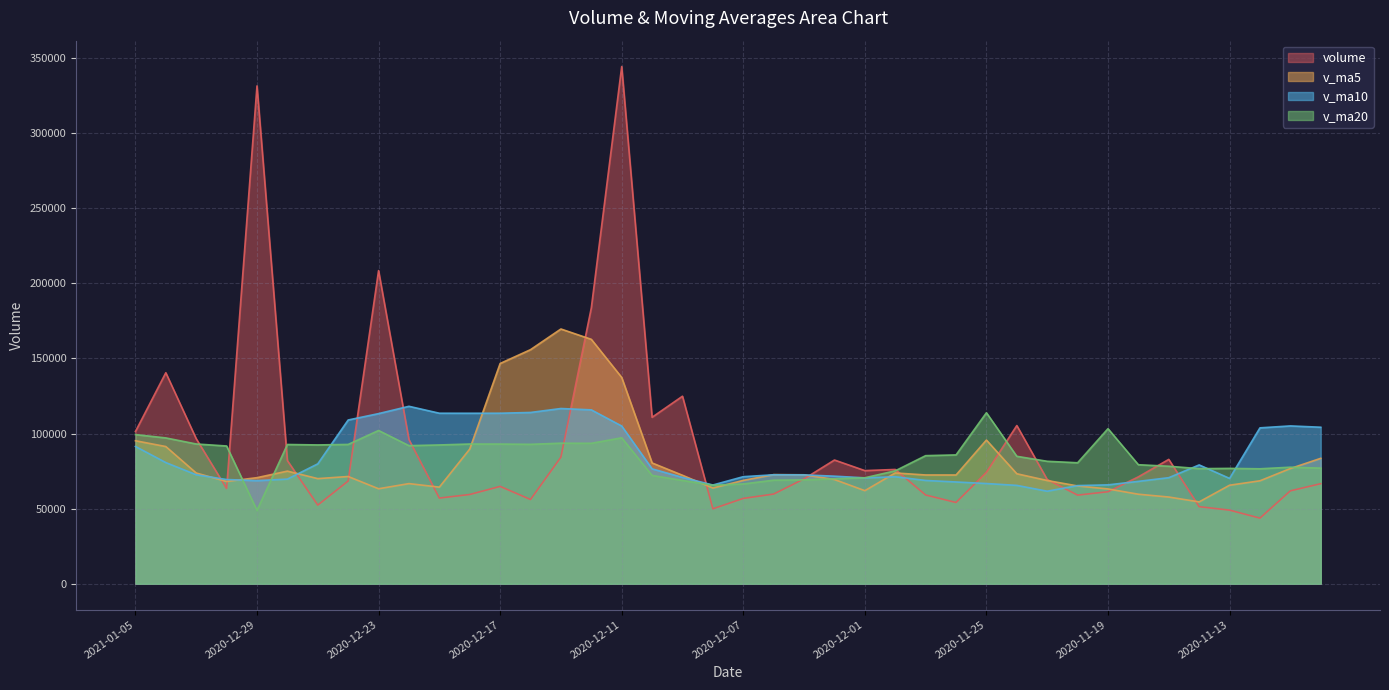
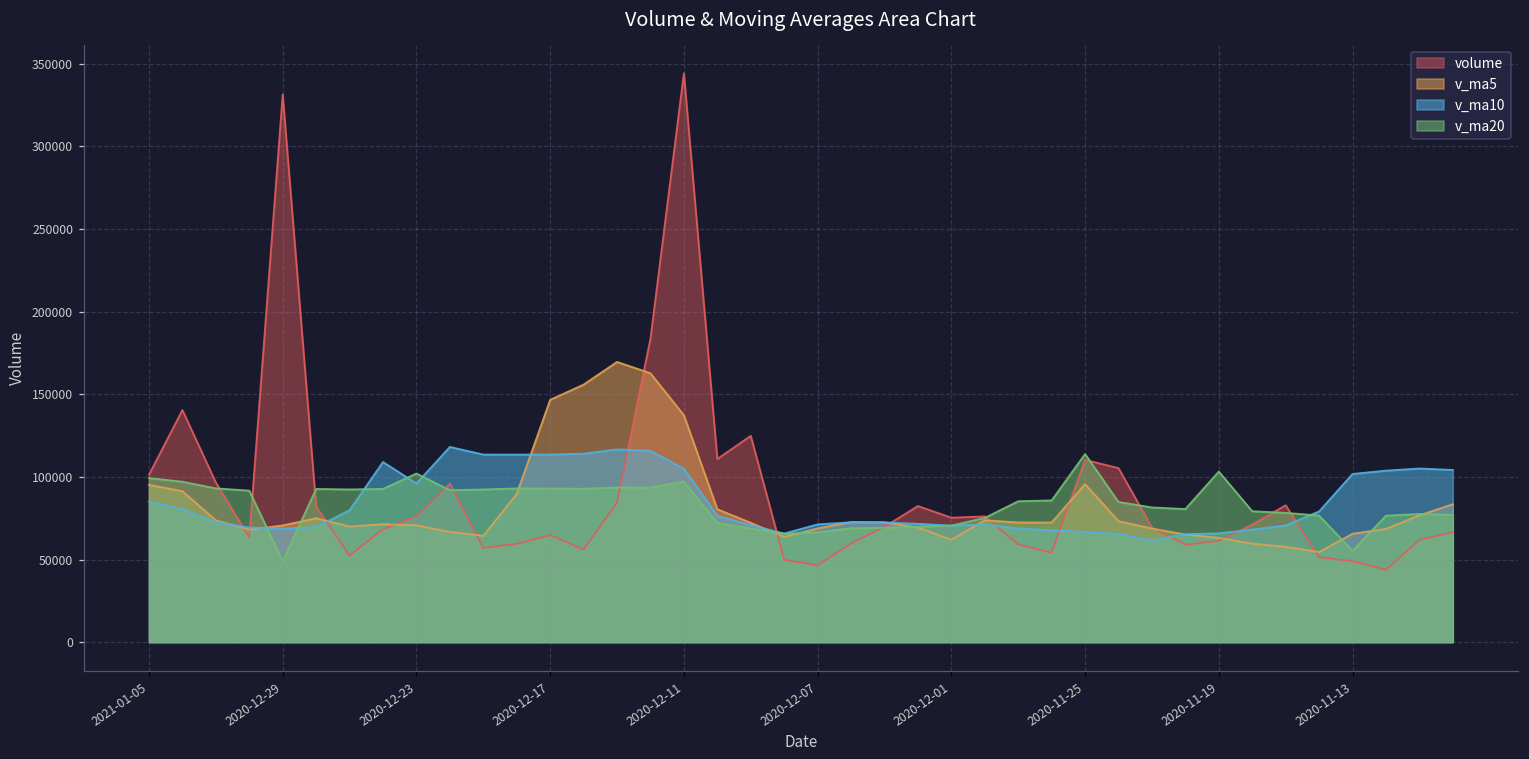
v_ma10, 2021-01-05: 91000 -> 85000
volume, 2020-12-23: 208000 -> 76000
v_ma5, 2020-12-23: 63000 -> 71000
v_ma10, 2020-12-23: 113000 -> 96000
volume, 2020-12-07: 57000 -> 46000
volume, 2020-11-25: 74000 -> 110000
v_ma10, 2020-11-13: 70000 -> 102000
v_ma20, 2020-11-13: 77000 -> 55000
